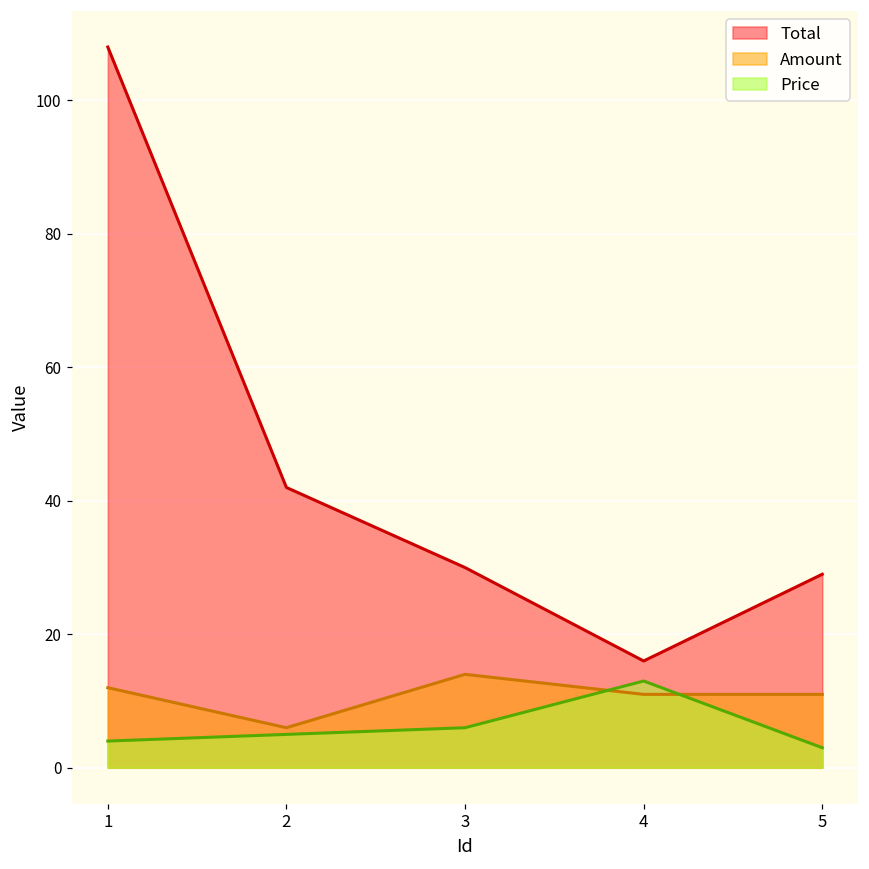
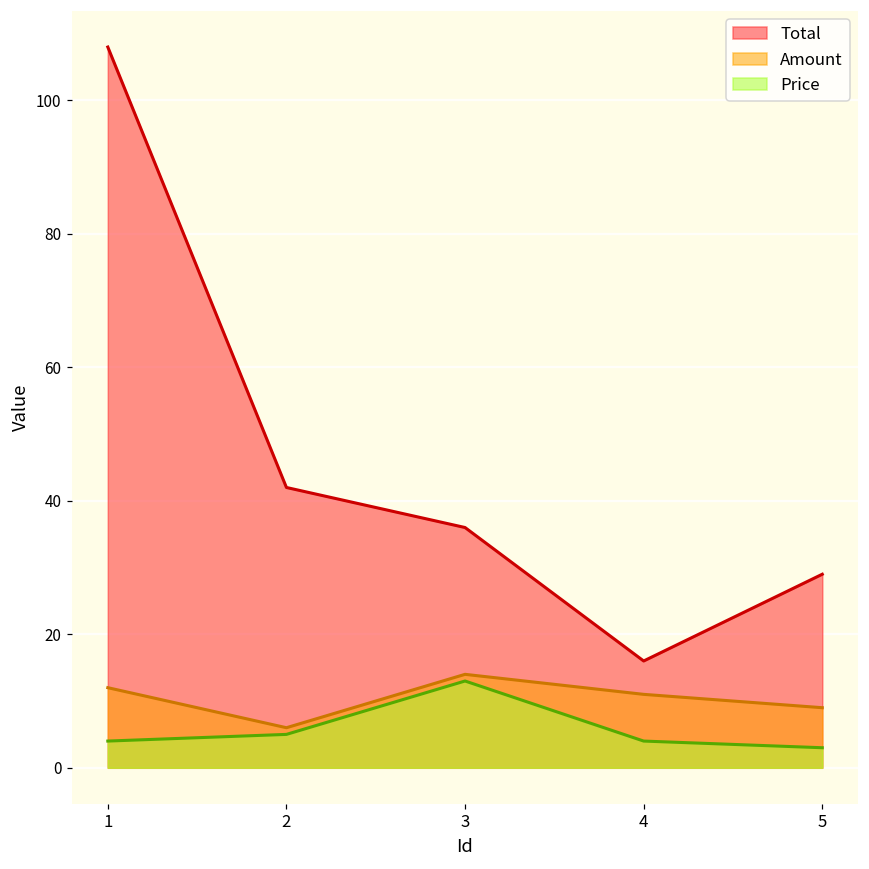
Total, 3: 30 -> 36
Price, 3: 6 -> 13
Price, 4: 13 -> 4
Amount, 5: 11 -> 9
